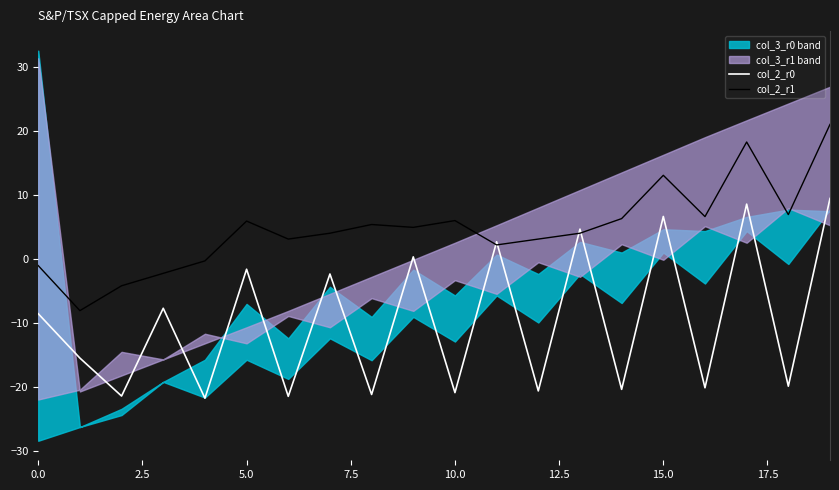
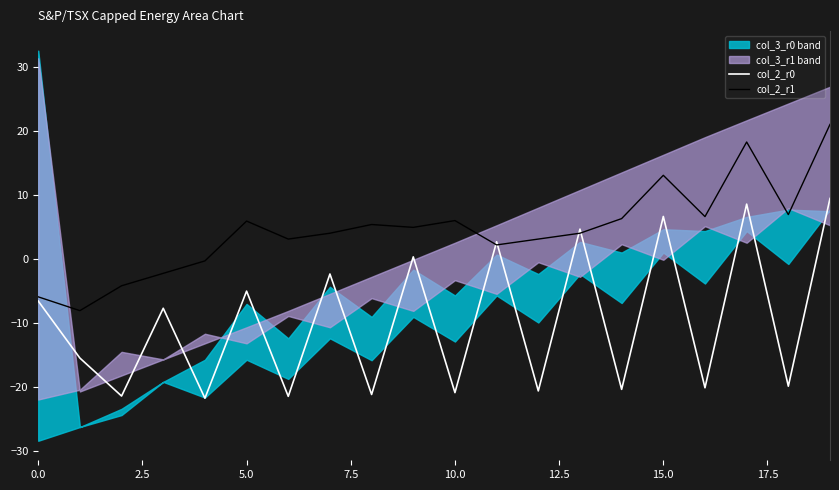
col_2_r0, 0.0: -9 -> -7
col_2_r1, 0.0: -1 -> -6
col_2_r0, 5.0: -2 -> -5
